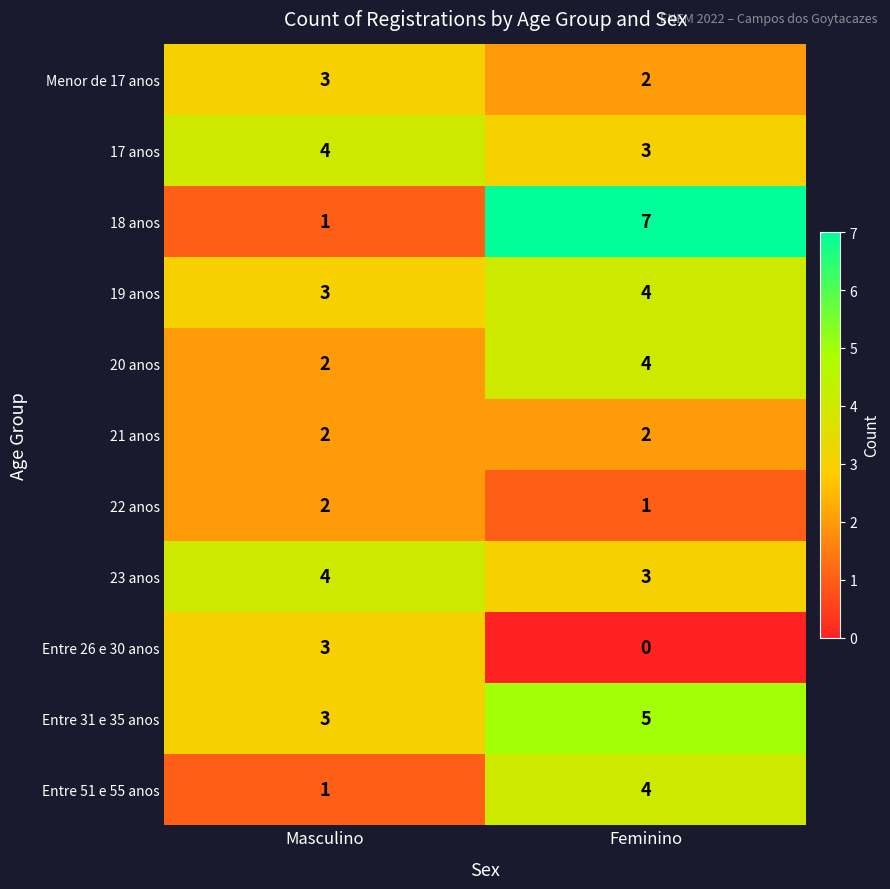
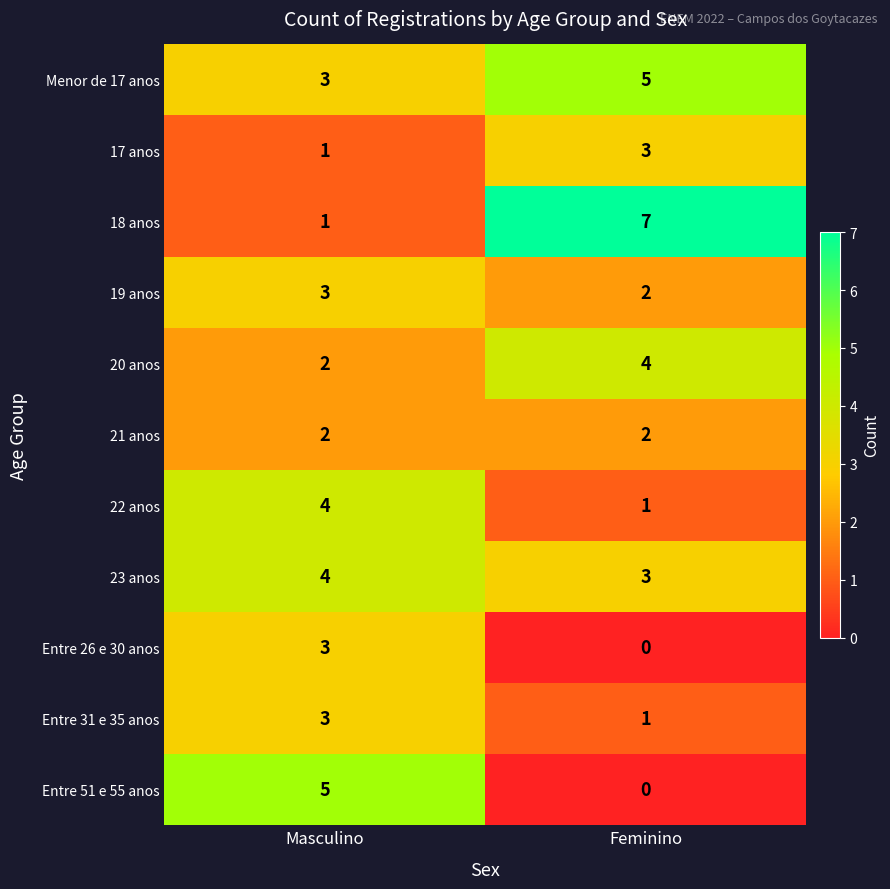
Menor de 17 anos, Feminino: 2 -> 5
17 anos, Masculino: 4 -> 1
19 anos, Feminino: 4 -> 2
22 anos, Masculino: 2 -> 4
Entre 31 e 35 anos, Feminino: 5 -> 1
Entre 51 e 55 anos, Masculino: 1 -> 5
Entre 51 e 55 anos, Feminino: 4 -> 0
